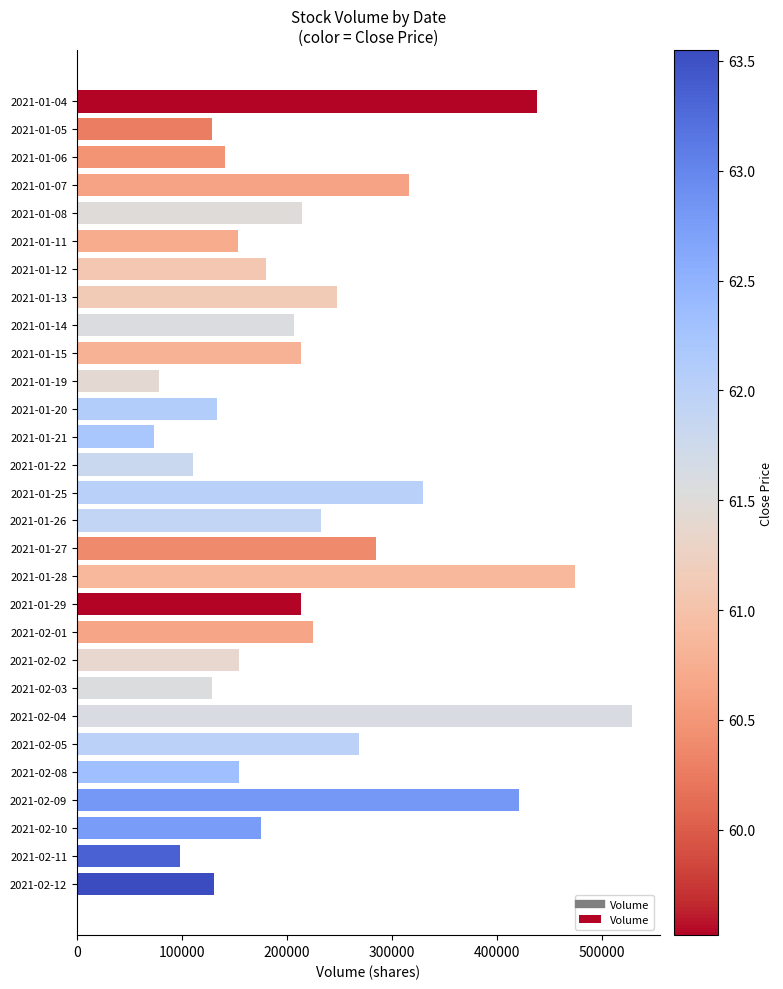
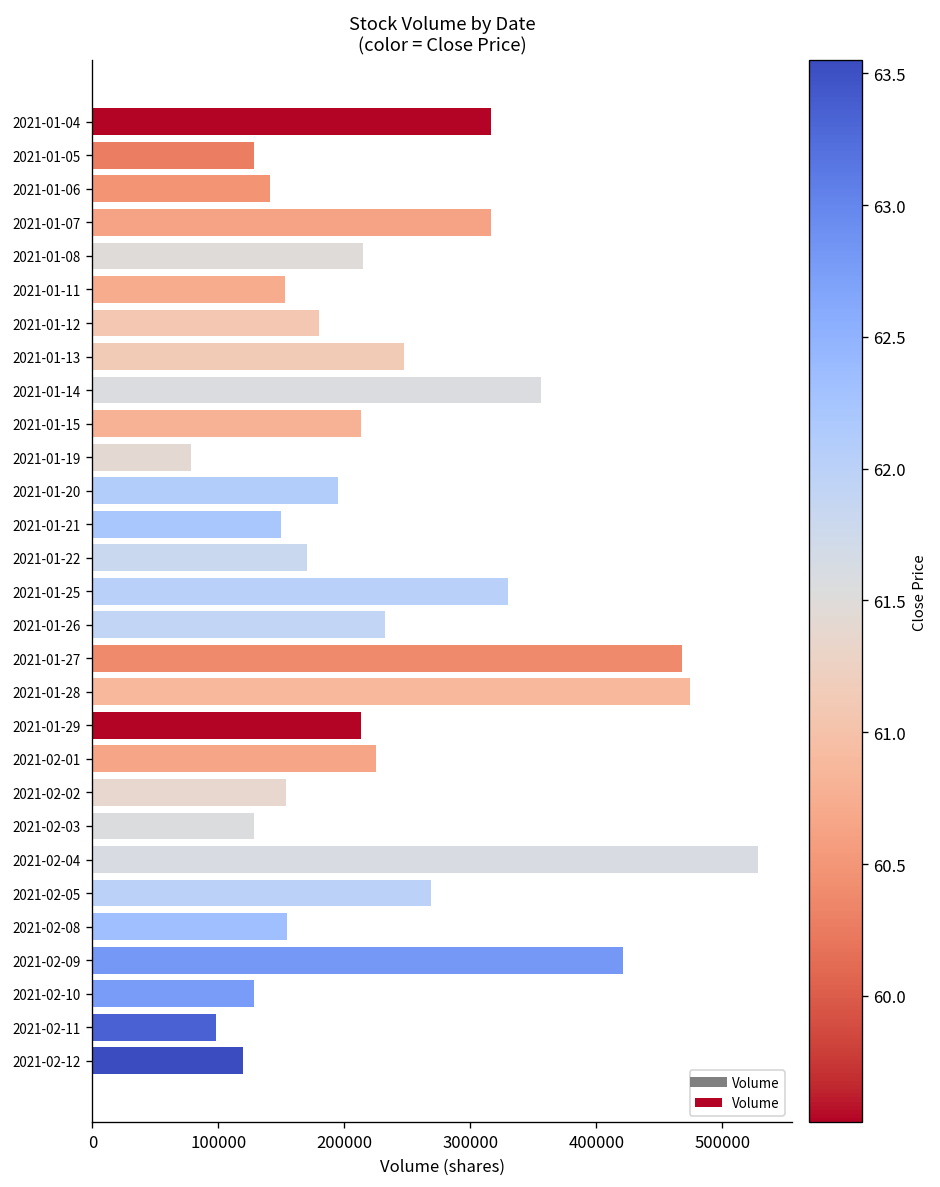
2021-01-04: 438000 -> 317000
2021-01-14: 206000 -> 356000
2021-01-20: 133000 -> 195000
2021-01-21: 74000 -> 150000
2021-01-22: 110000 -> 171000
2021-01-27: 285000 -> 468000
2021-02-10: 176000 -> 128000
2021-02-12: 131000 -> 120000
